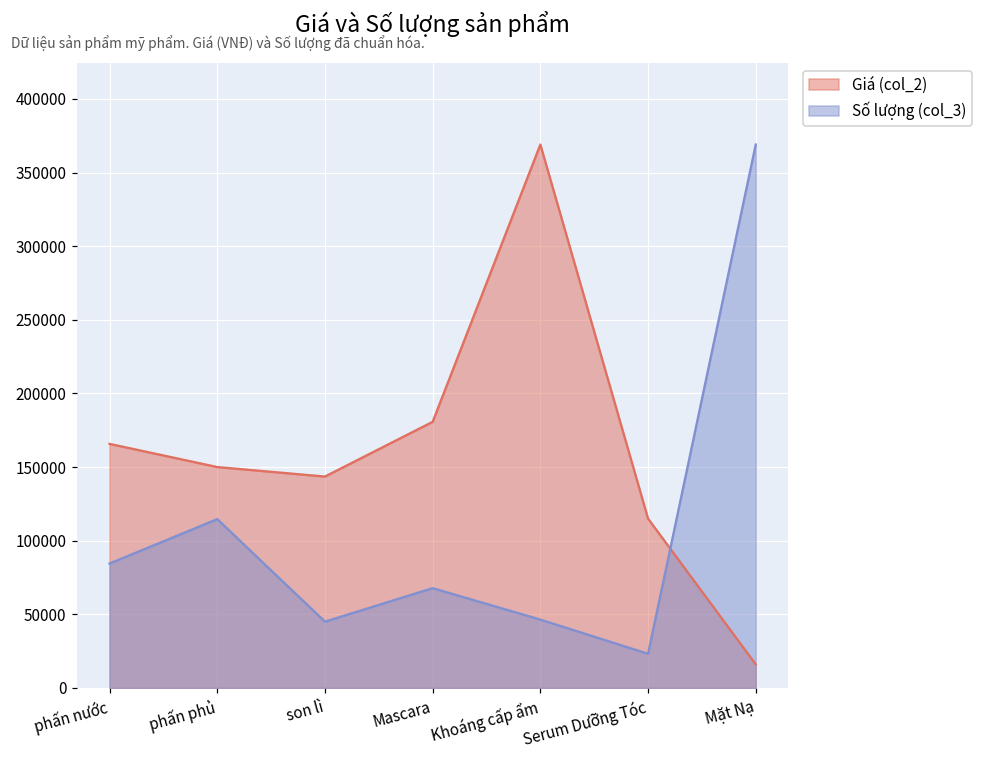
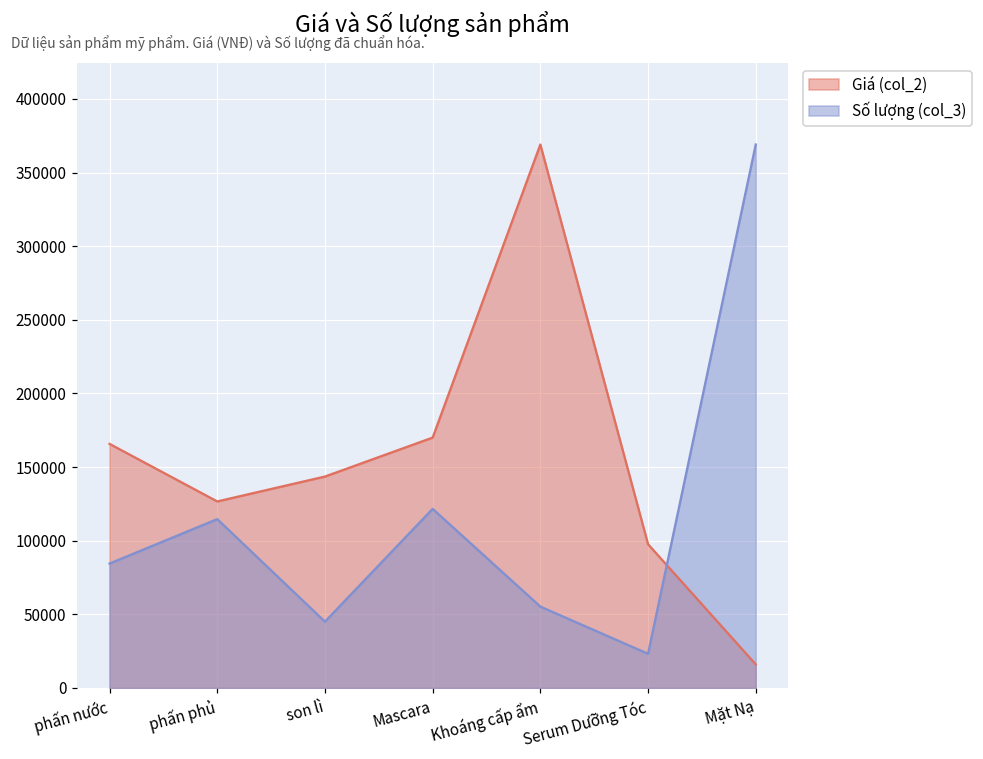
Giá (col_2), phấn phủ: 150000 -> 127000
Giá (col_2), Mascara: 181000 -> 170000
Số lượng (col_3), Mascara: 68000 -> 122000
Số lượng (col_3), Khoáng cấp ẩm: 46000 -> 55000
Giá (col_2), Serum Dưỡng Tóc: 115000 -> 98000
